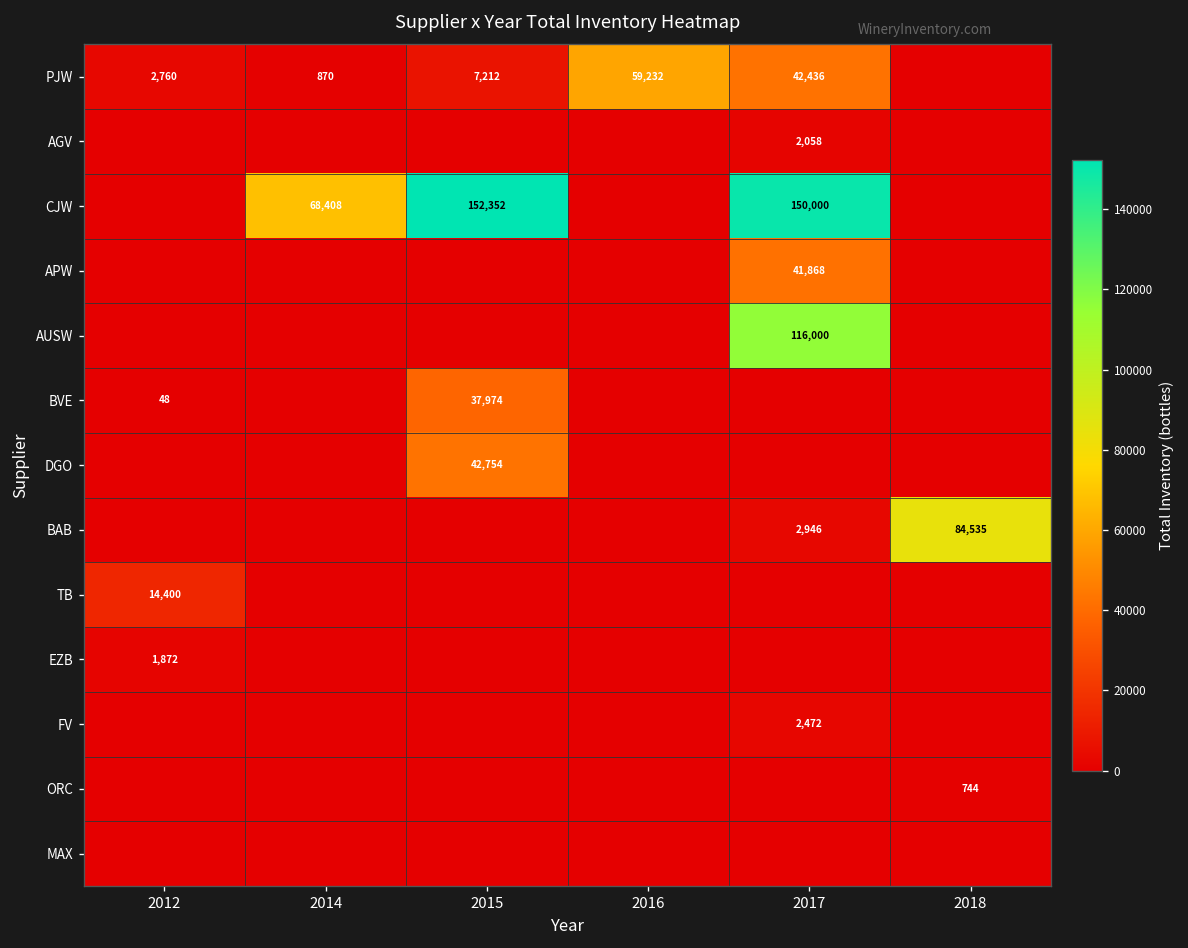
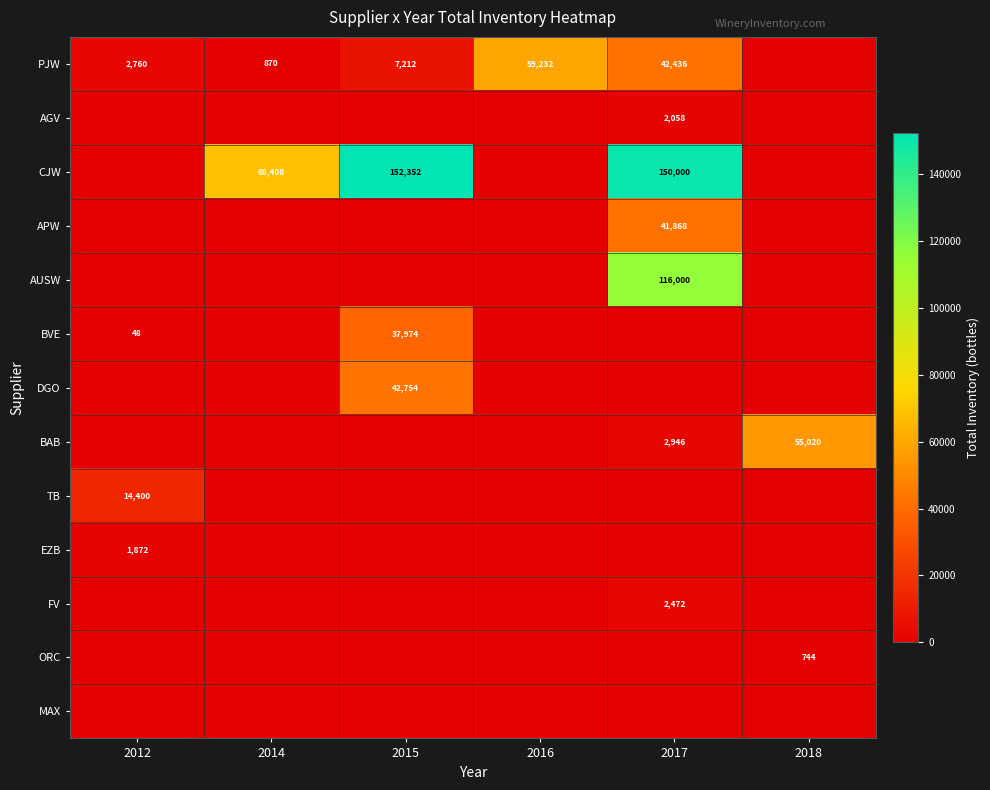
BAB, 2018: 84,535 -> 55,020
